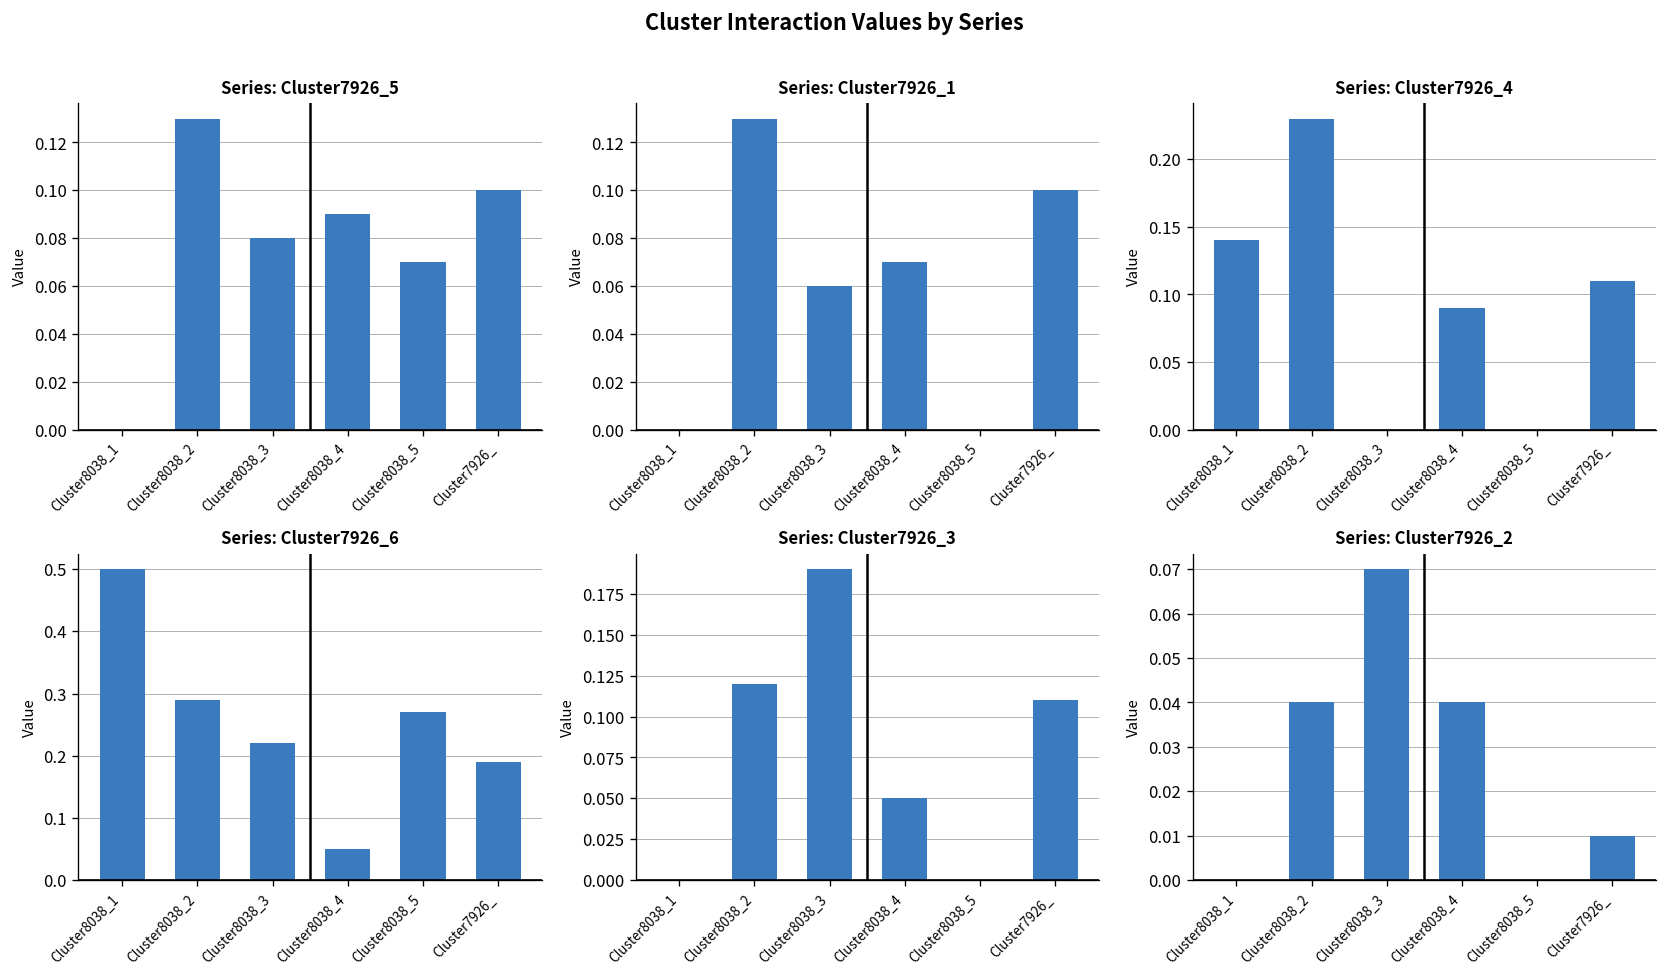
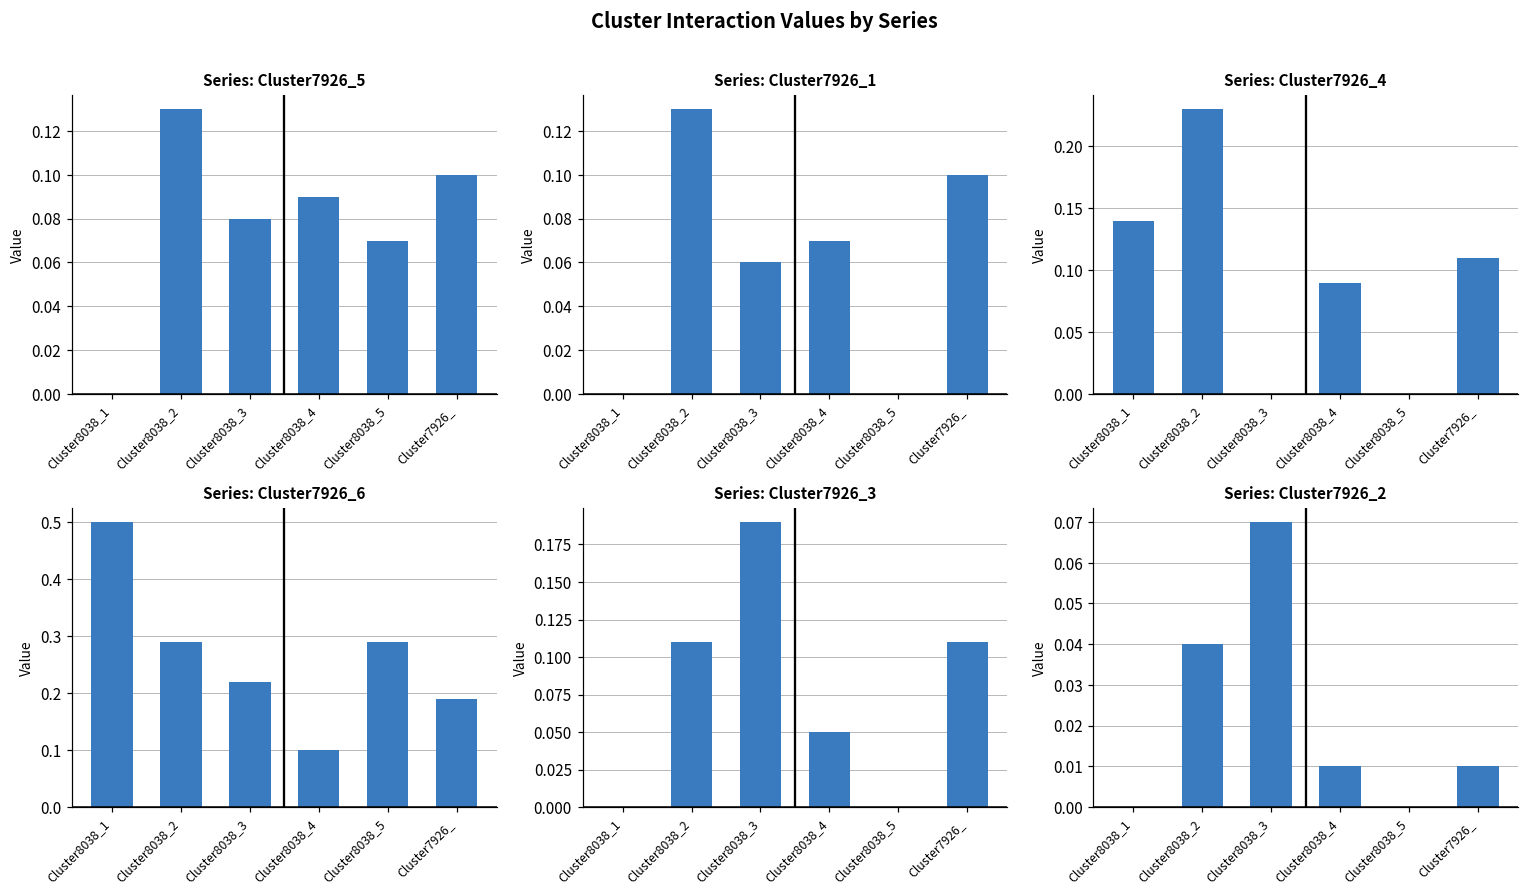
Series: Cluster7926_6, Cluster8038_4: 0.05 -> 0.10
Series: Cluster7926_6, Cluster8038_5: 0.27 -> 0.29
Series: Cluster7926_3, Cluster8038_2: 0.12 -> 0.11
Series: Cluster7926_2, Cluster8038_4: 0.04 -> 0.01
